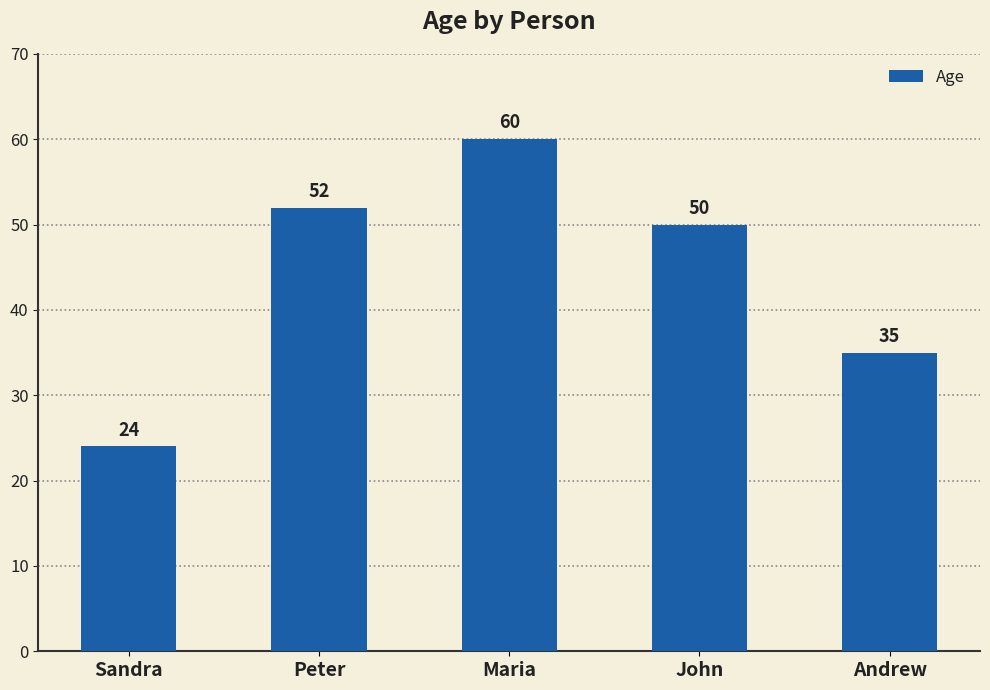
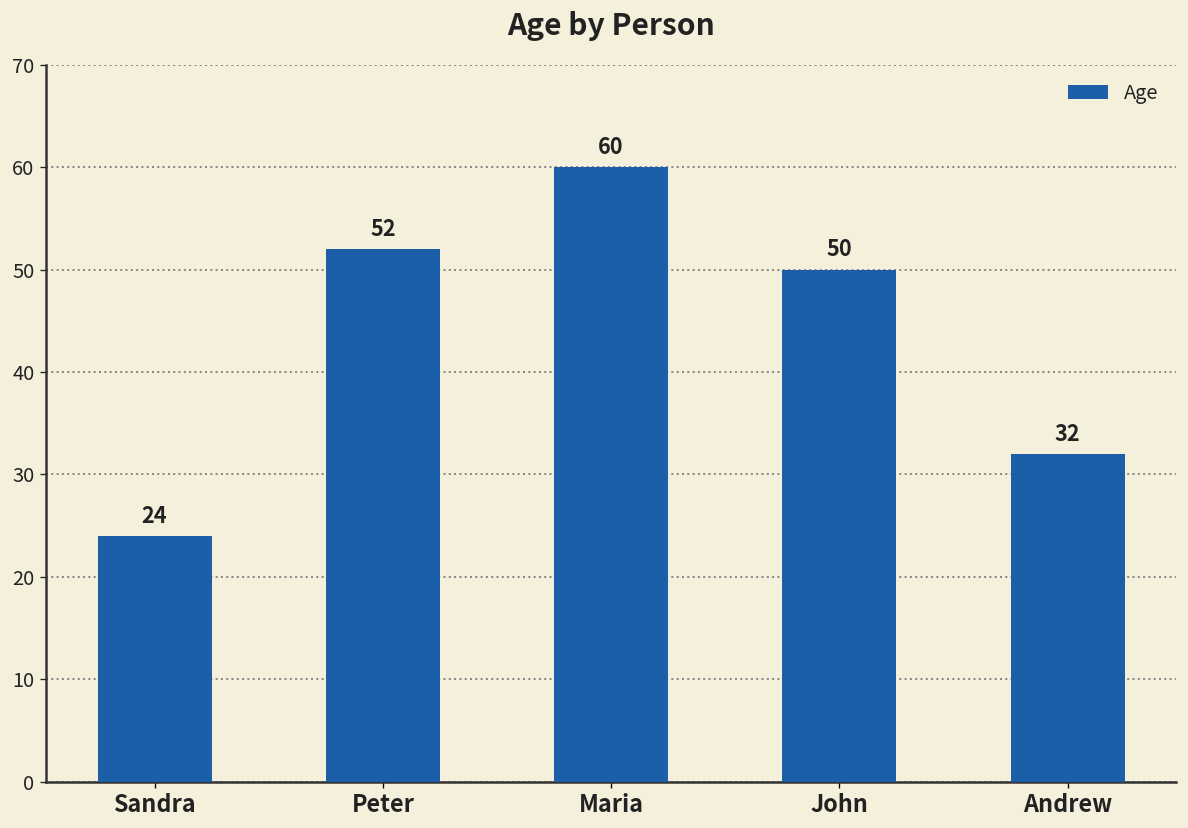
Andrew: 35 -> 32
